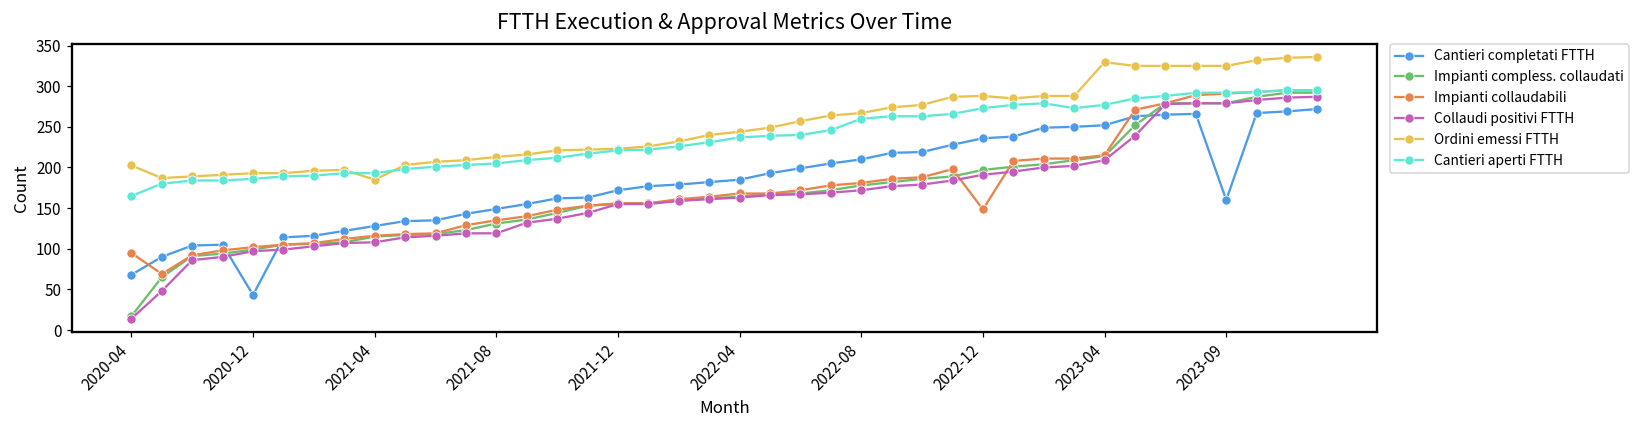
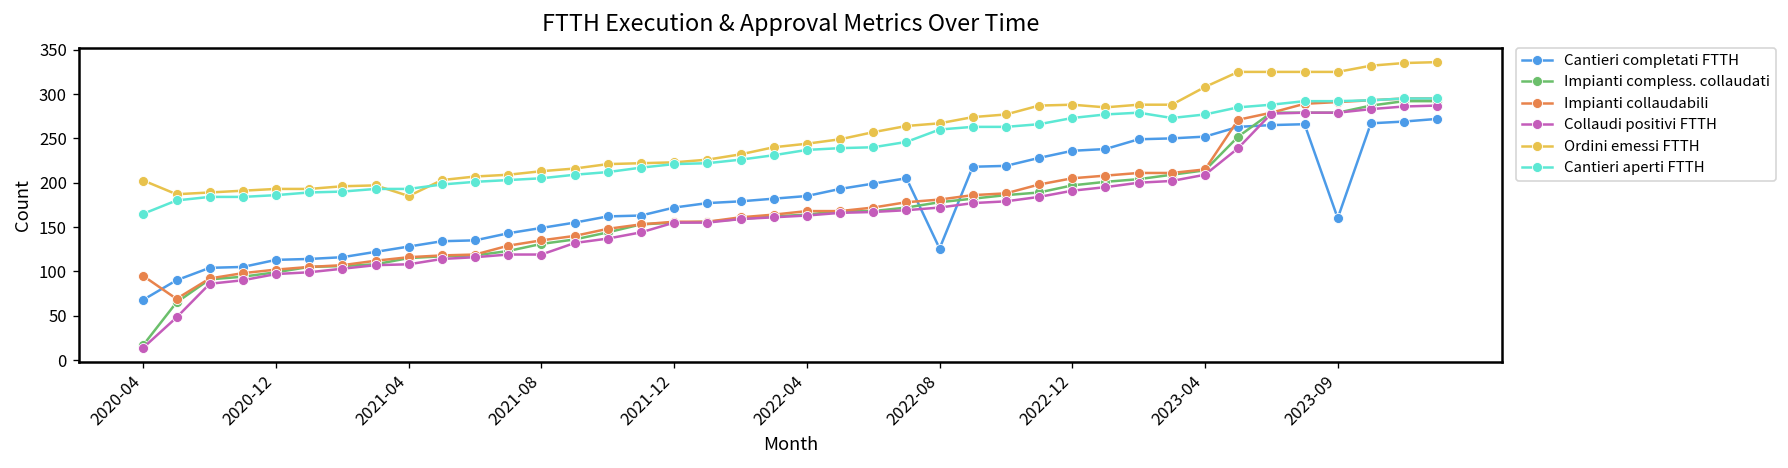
Cantieri completati FTTH, 2020-12: 40 -> 110
Cantieri completati FTTH, 2022-08: 210 -> 130
Impianti collaudabili, 2022-12: 150 -> 210
Ordini emessi FTTH, 2023-04: 330 -> 310
